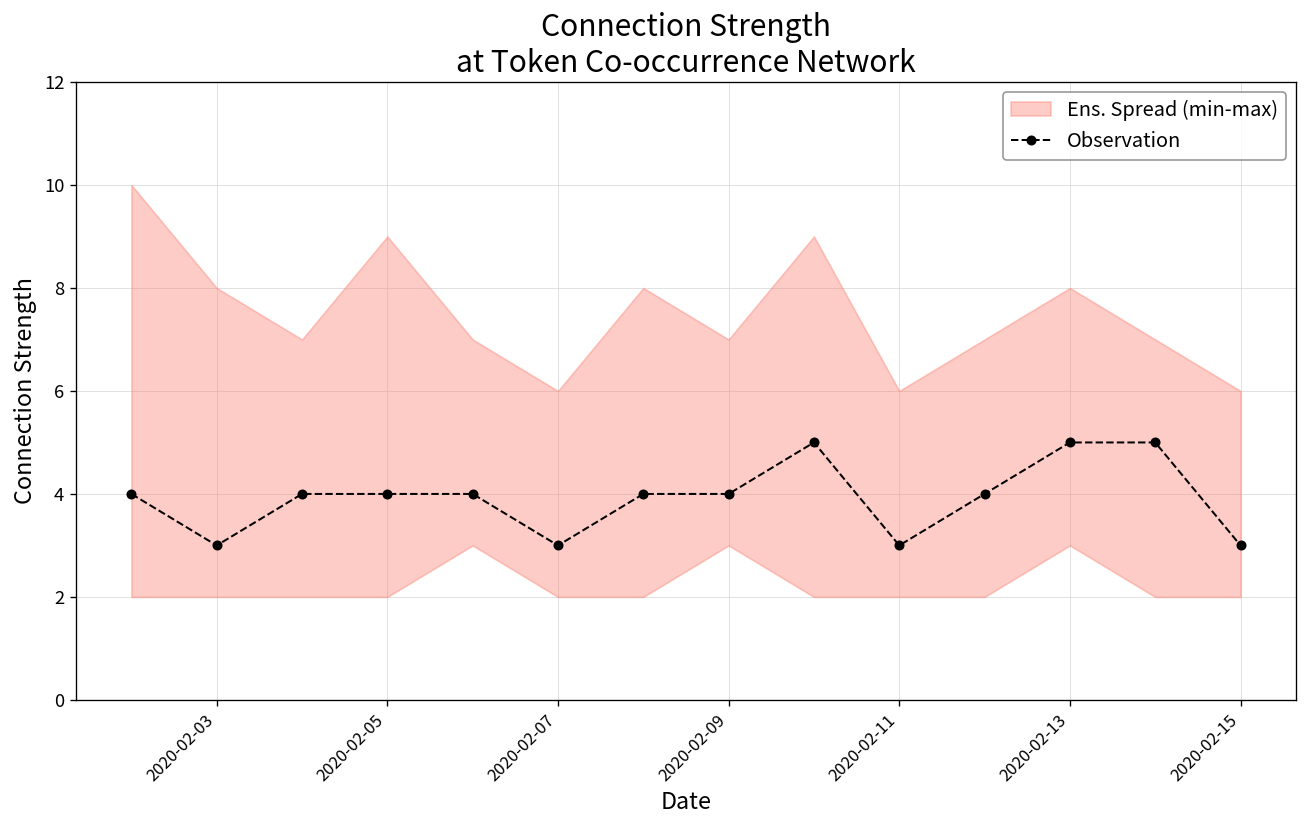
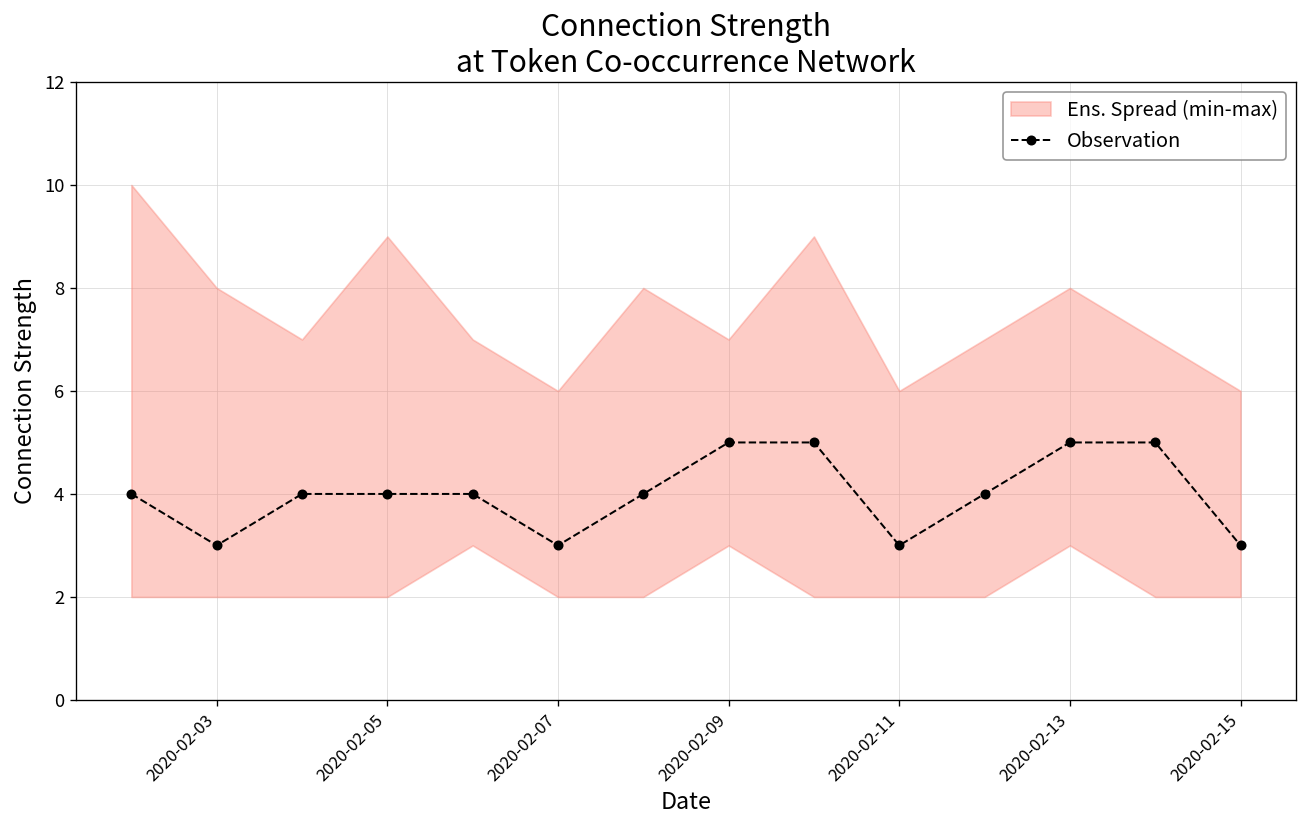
Observation, 2020-02-09: 4 -> 5
